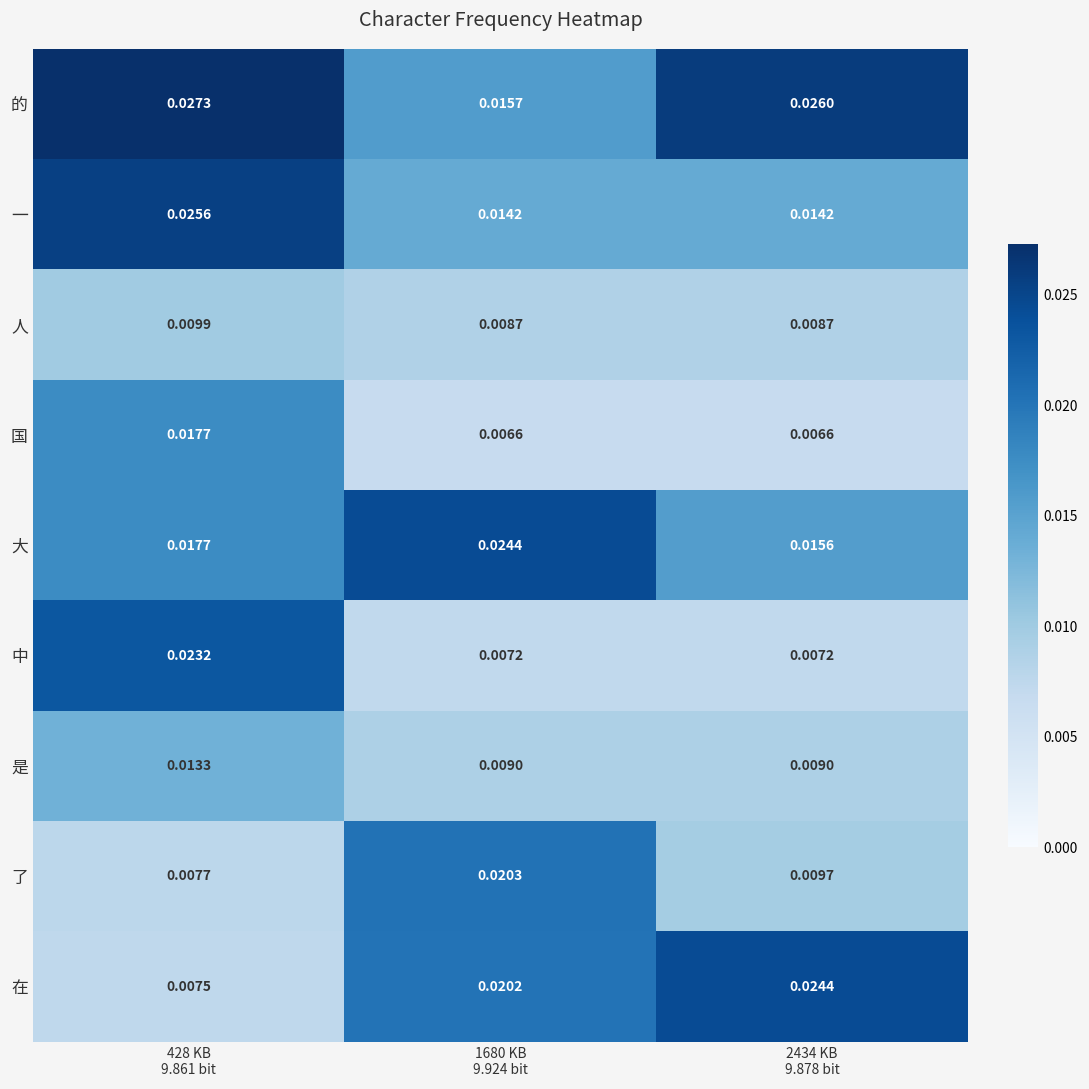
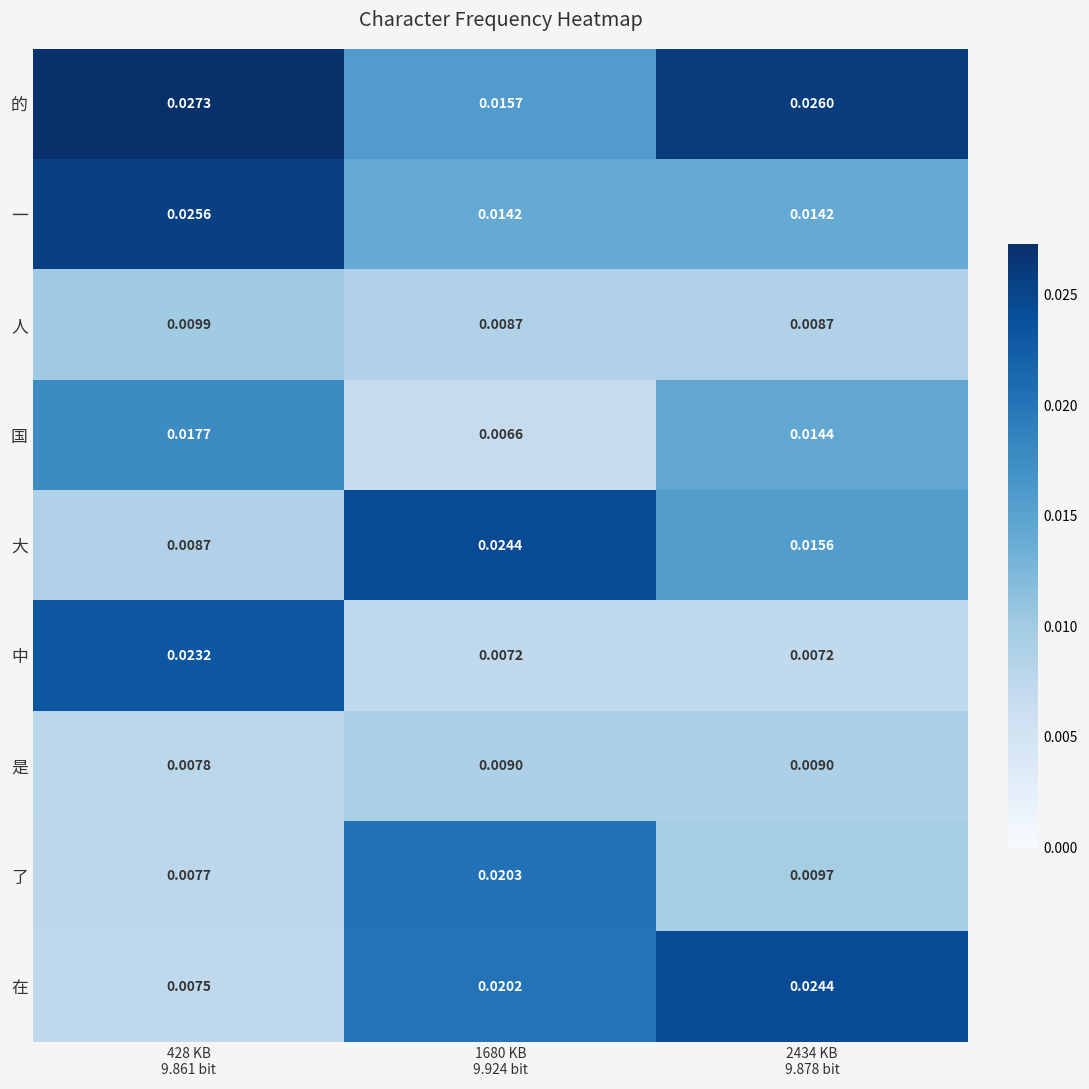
国, 2434 KB 9.878 bit: 0.0066 -> 0.0144
大, 428 KB 9.861 bit: 0.0177 -> 0.0087
是, 428 KB 9.861 bit: 0.0133 -> 0.0078
